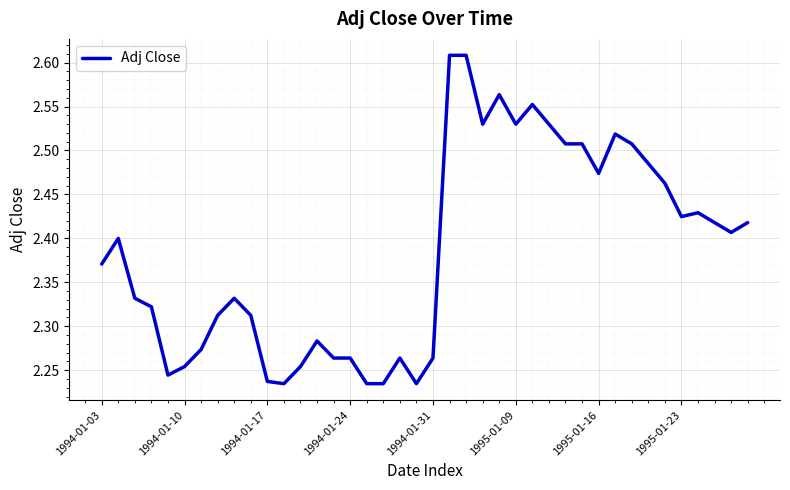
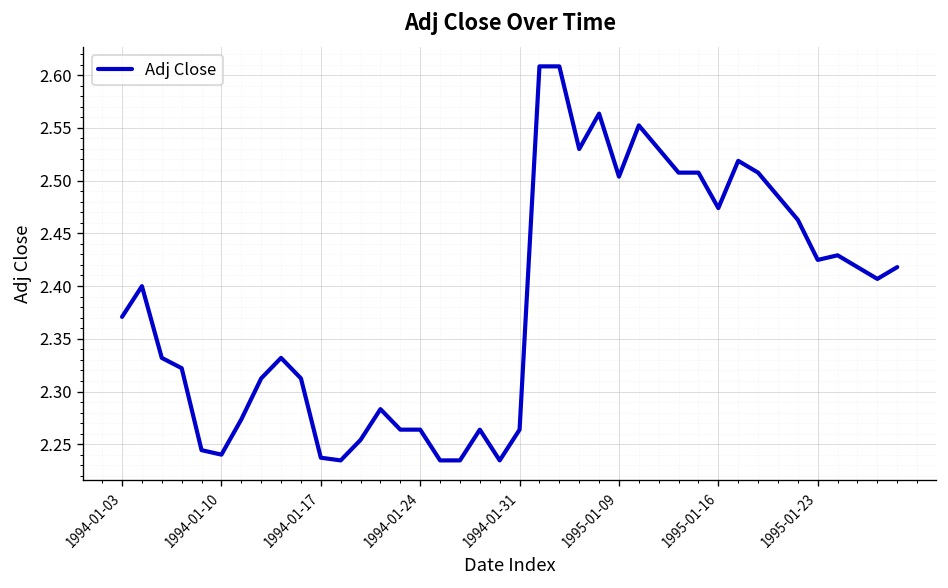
1994-01-10: 2.25 -> 2.24
1995-01-09: 2.53 -> 2.50
